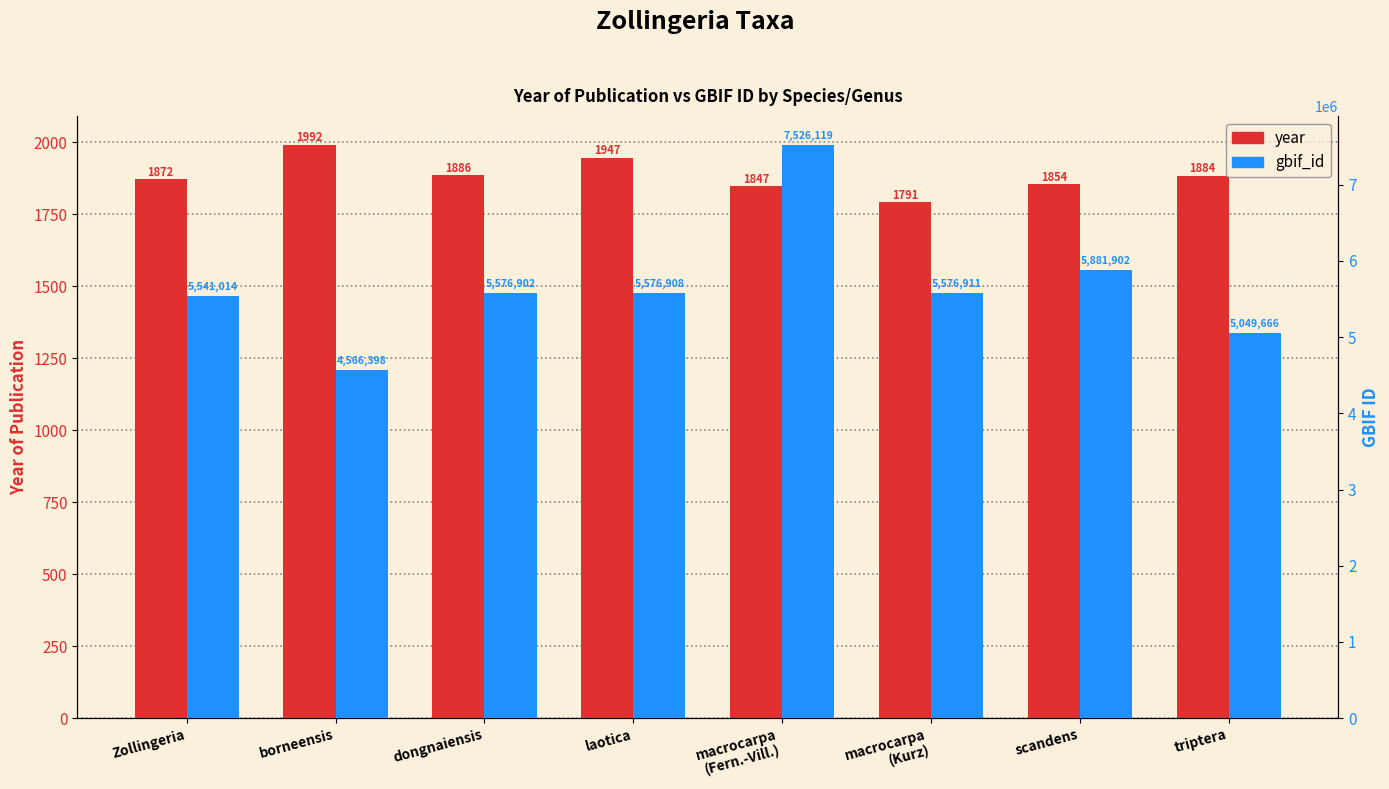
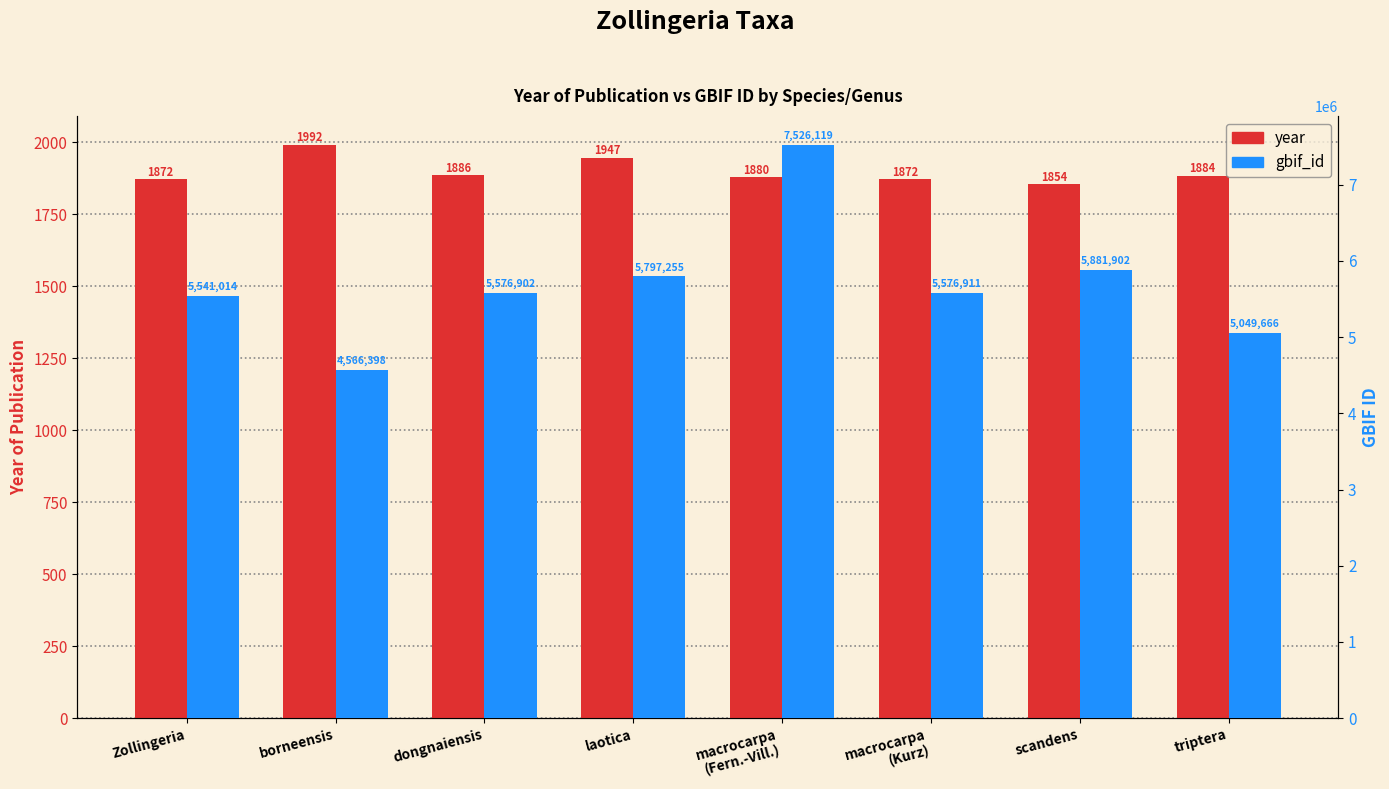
year, macrocarpa (Fern.-Vill.): 1847 -> 1880
year, macrocarpa (Kurz): 1791 -> 1872
gbif_id, laotica: 5,576,908 -> 5,797,255
